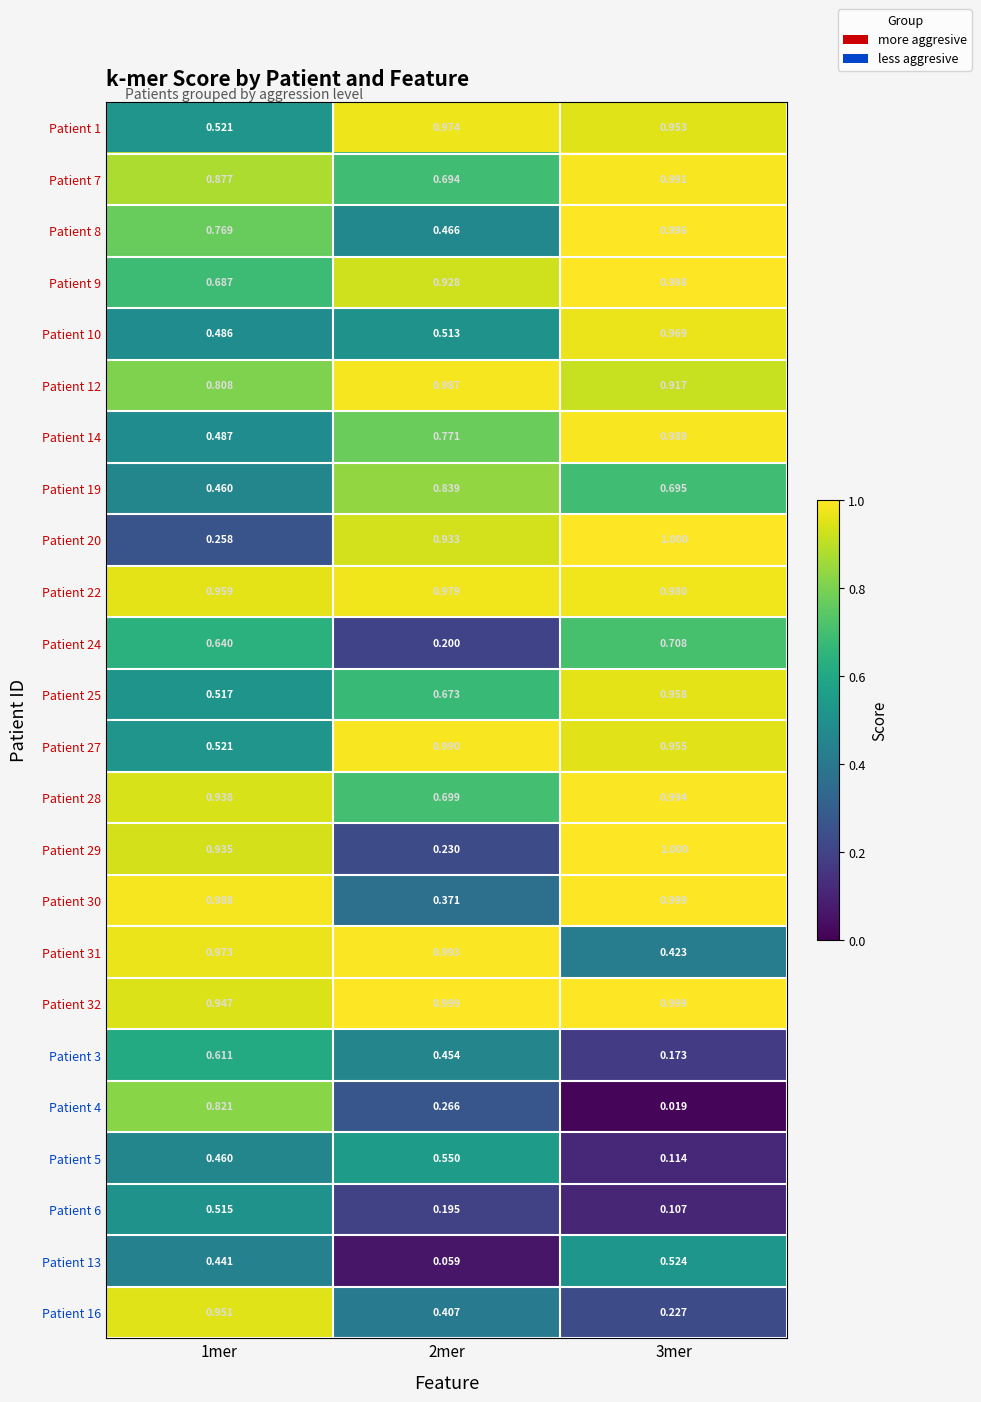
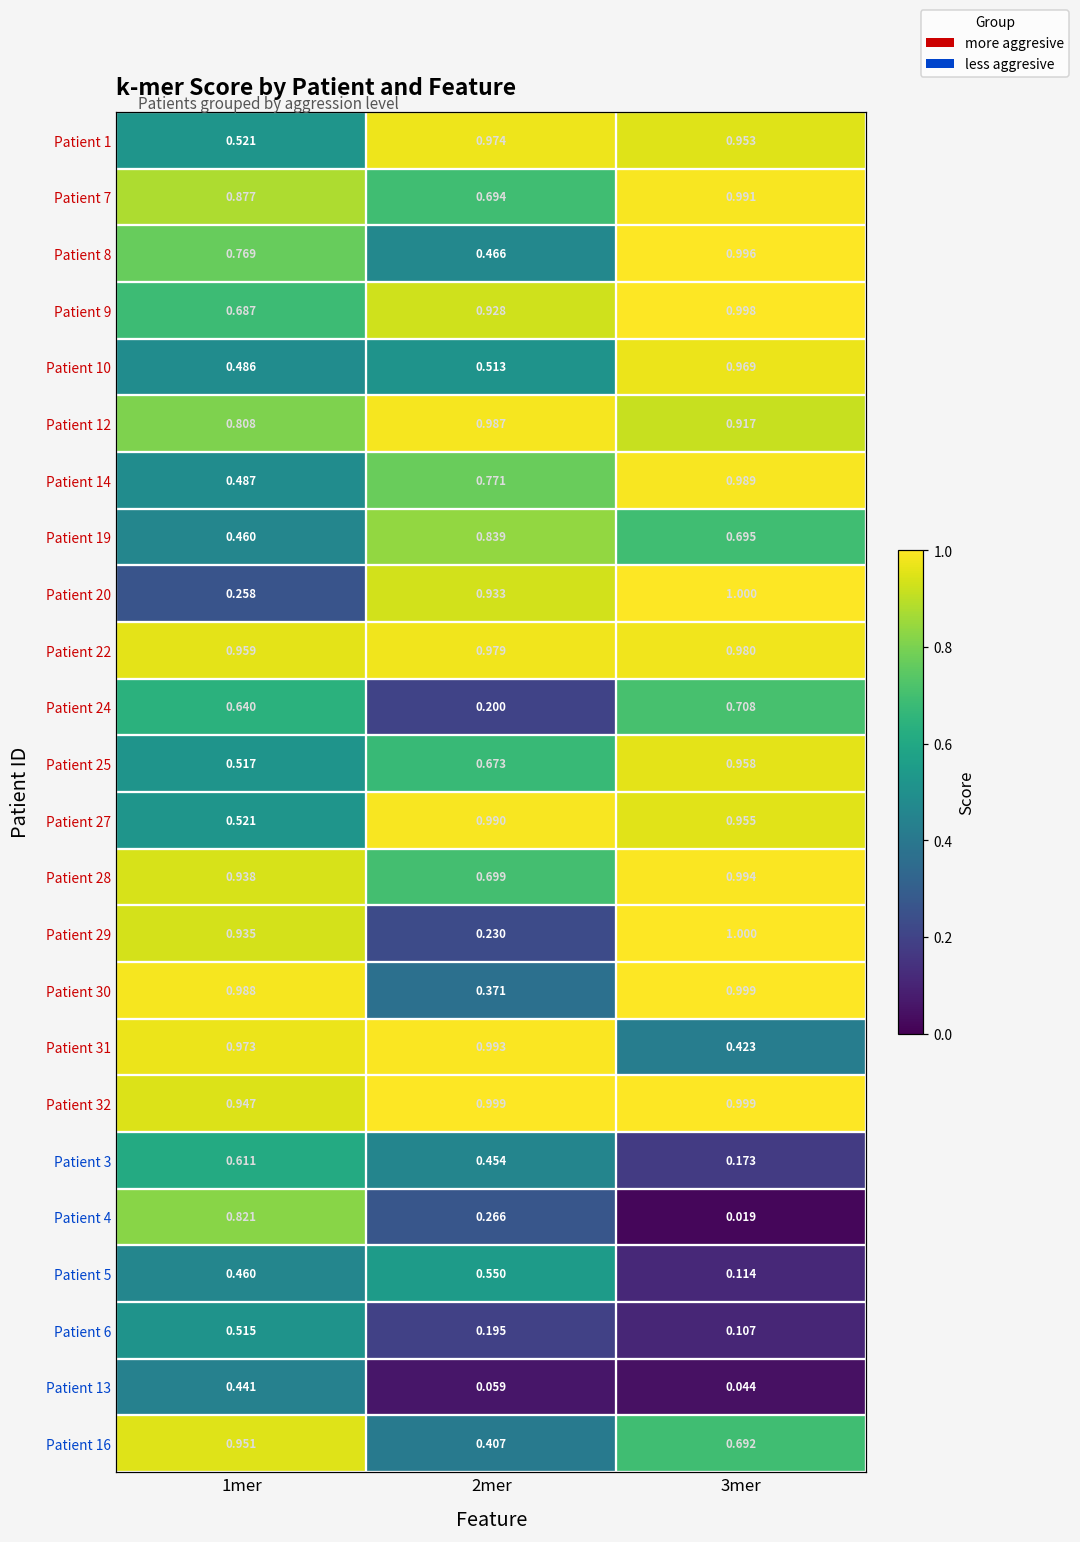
Patient 13, 3mer: 0.524 -> 0.044
Patient 16, 3mer: 0.227 -> 0.692
